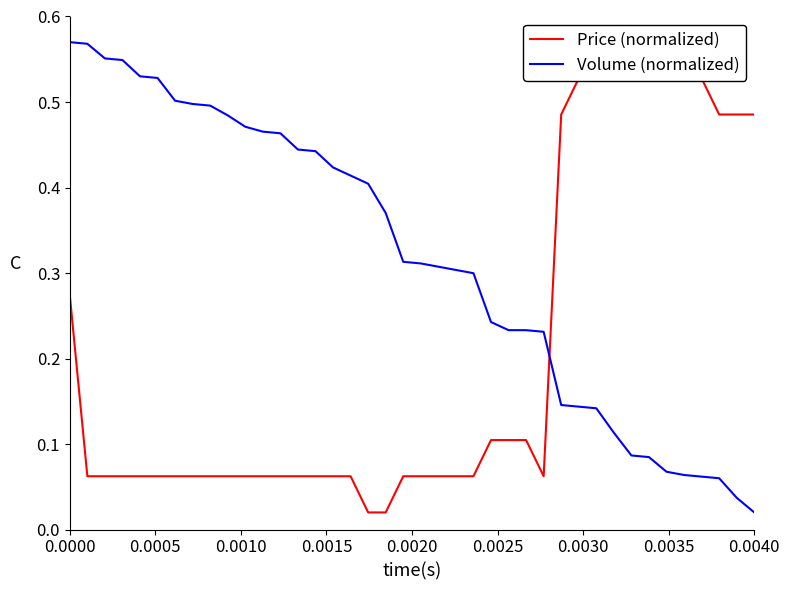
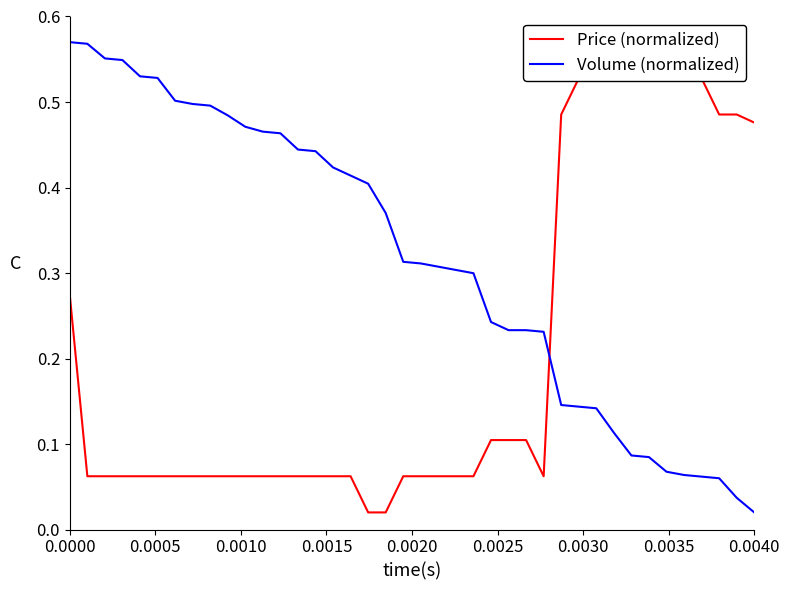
Price (normalized), 0.0040: 0.49 -> 0.48
